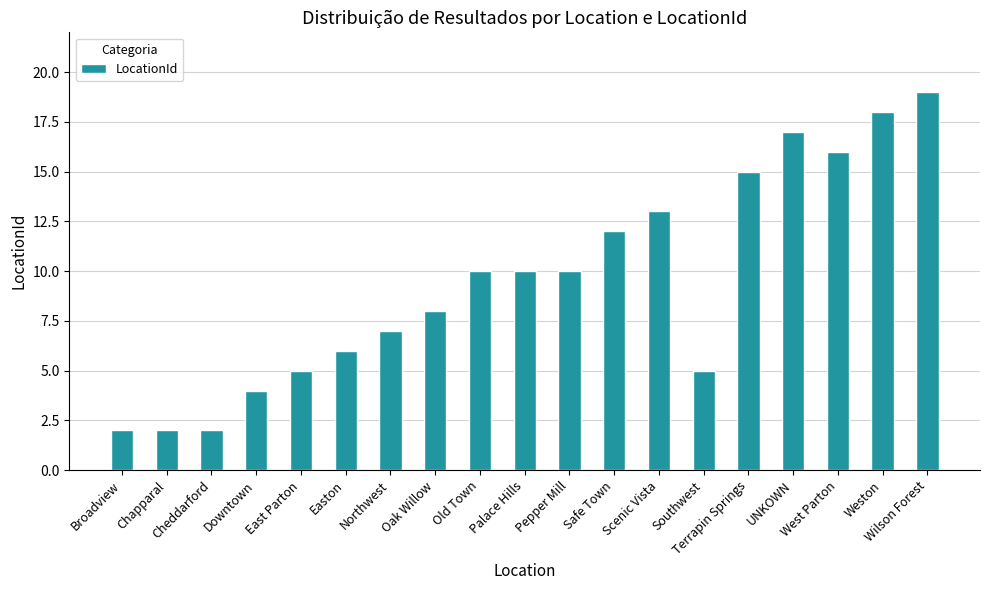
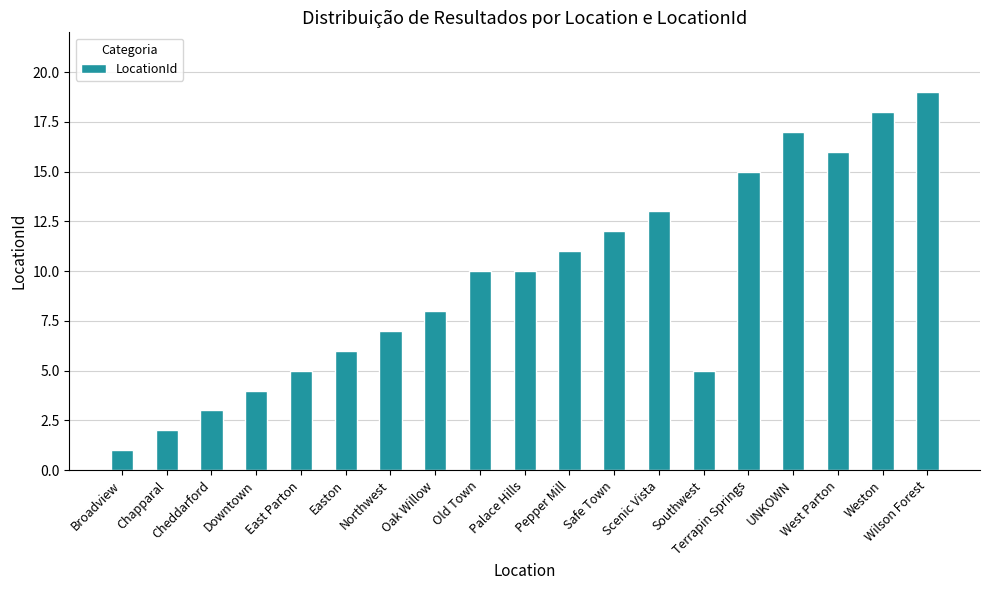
Broadview: 2 -> 1
Cheddarford: 2 -> 3
Pepper Mill: 10 -> 11
